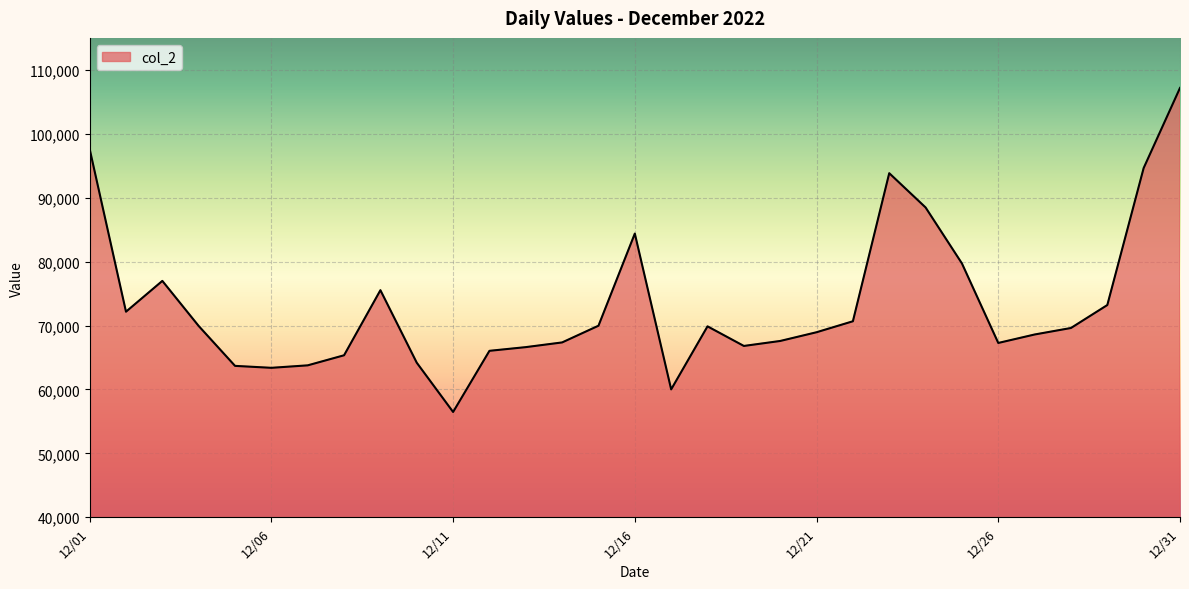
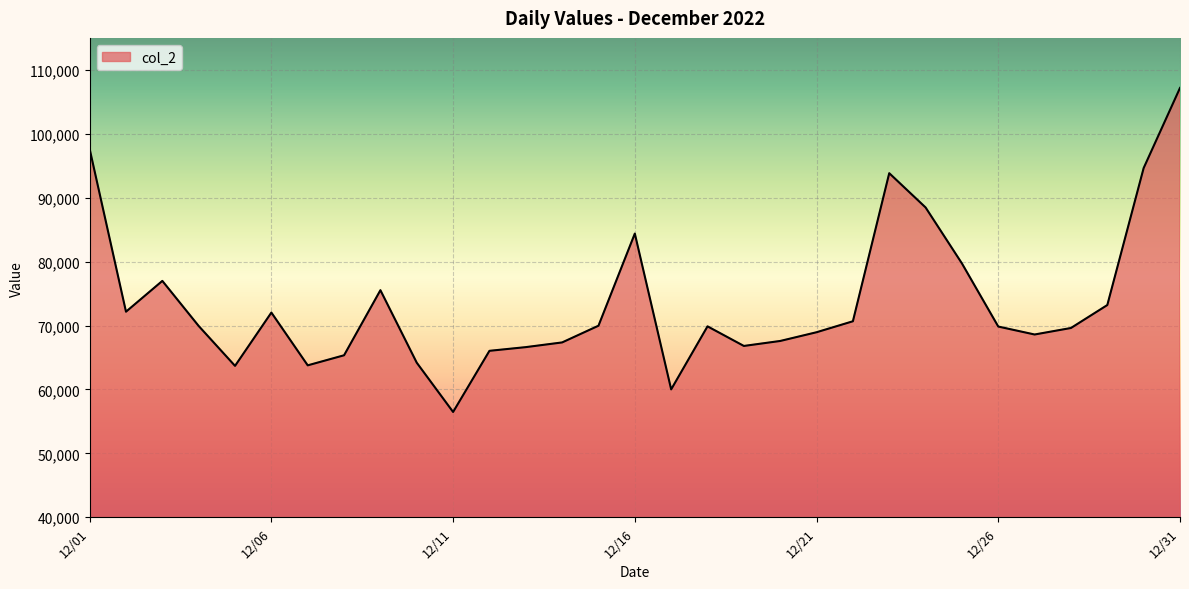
12/06: 63,000 -> 72,000
12/26: 67,000 -> 70,000
